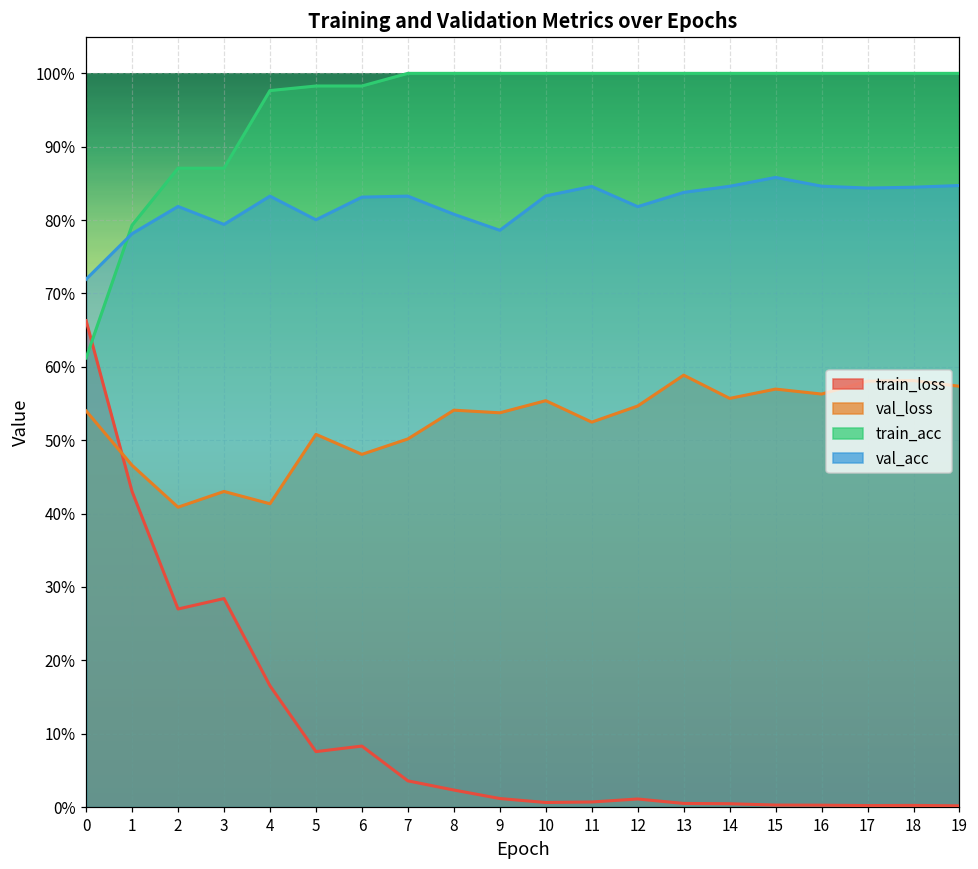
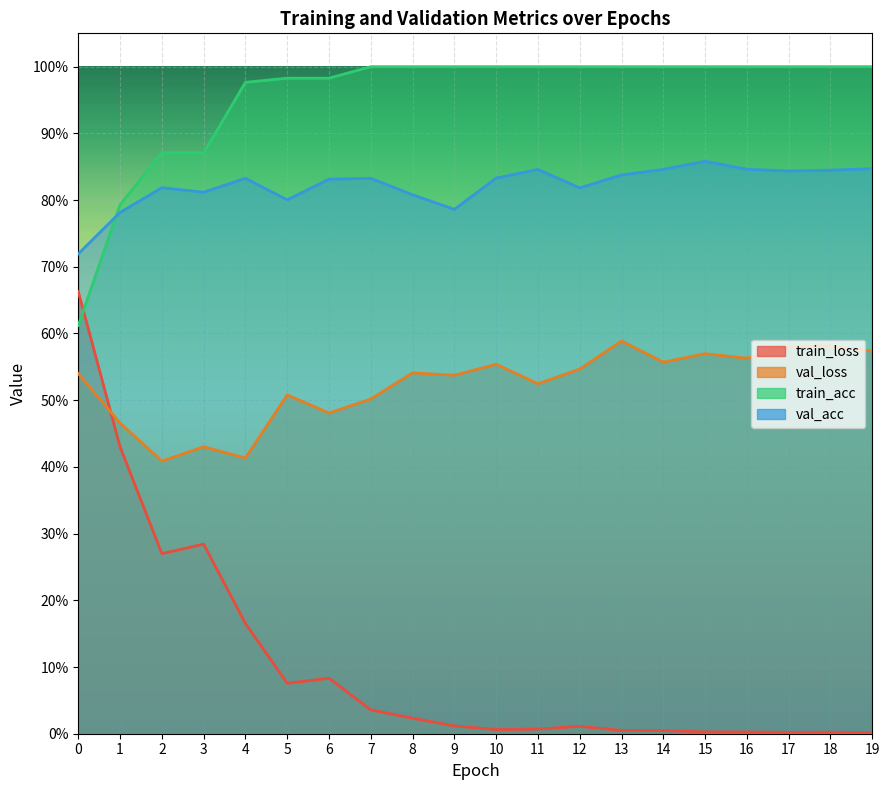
val_acc, 3: 79% -> 81%
